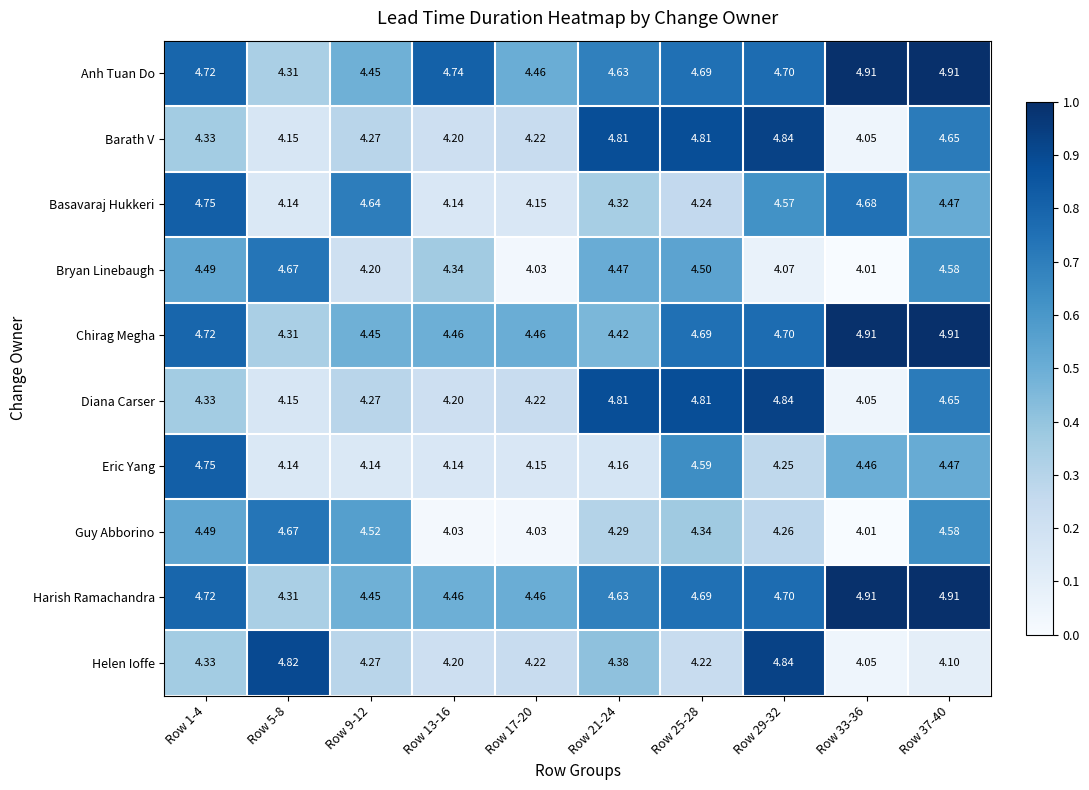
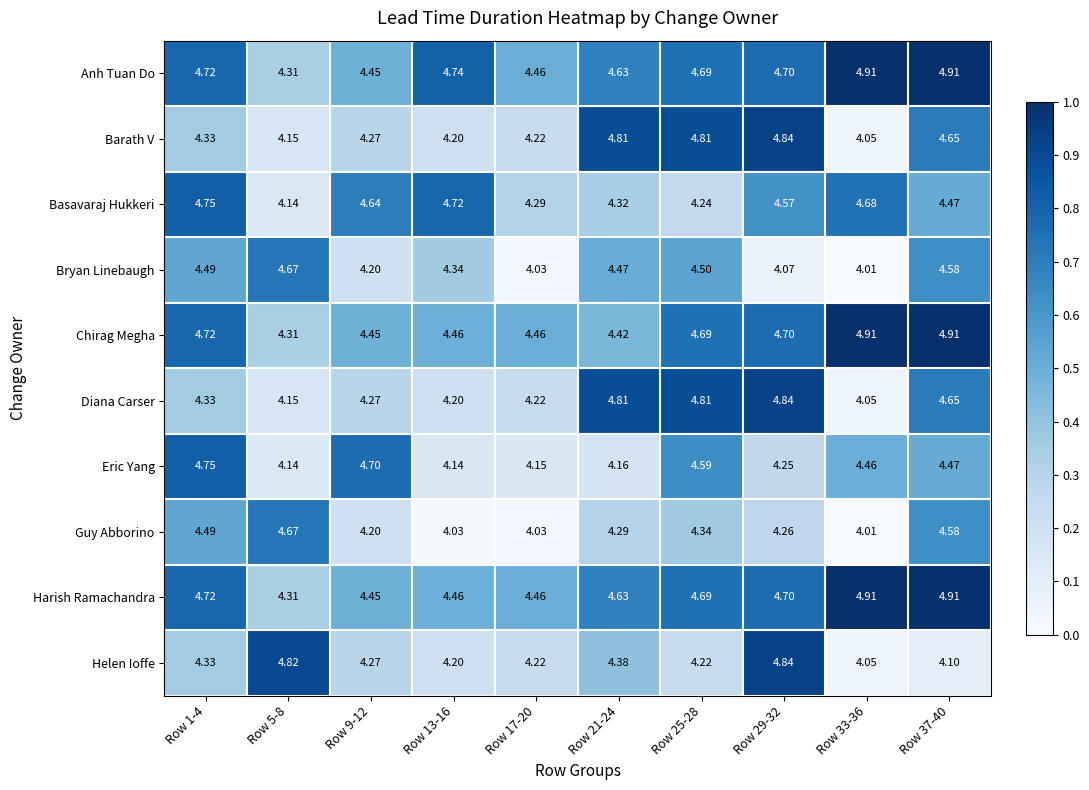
Basavaraj Hukkeri, Row 13-16: 4.14 -> 4.72
Basavaraj Hukkeri, Row 17-20: 4.15 -> 4.29
Eric Yang, Row 9-12: 4.14 -> 4.70
Guy Abborino, Row 9-12: 4.52 -> 4.20
